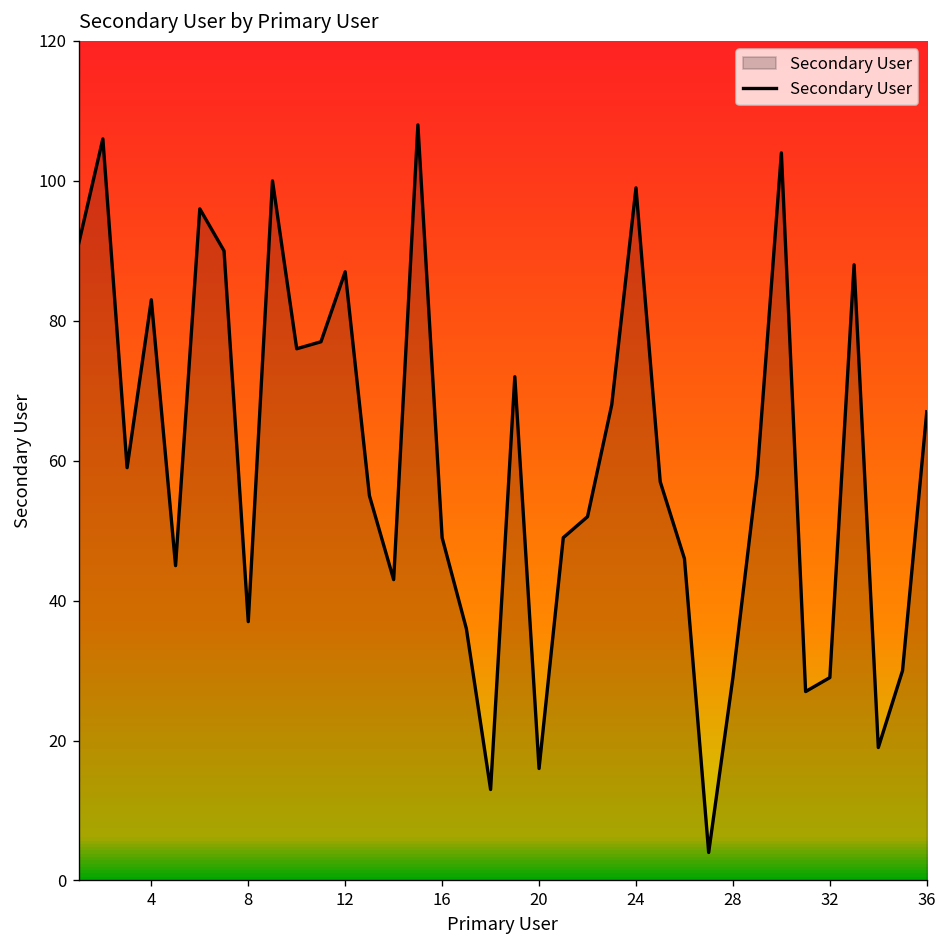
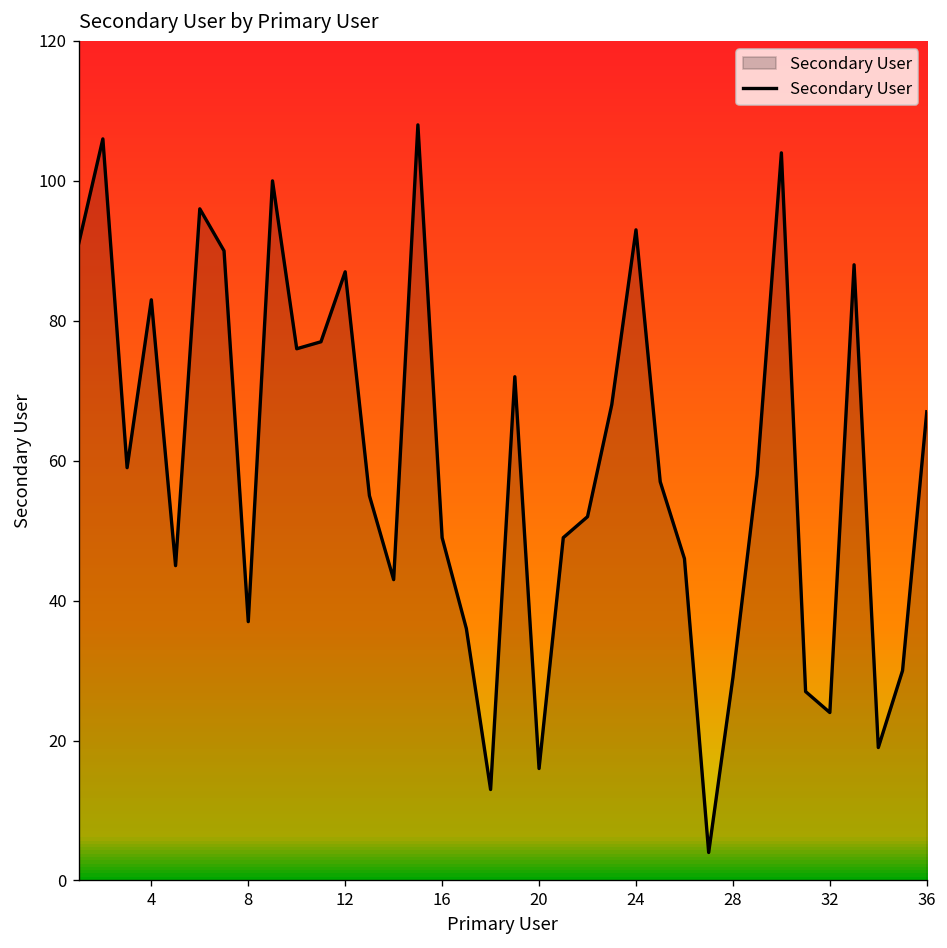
24: 99 -> 93
32: 29 -> 24
